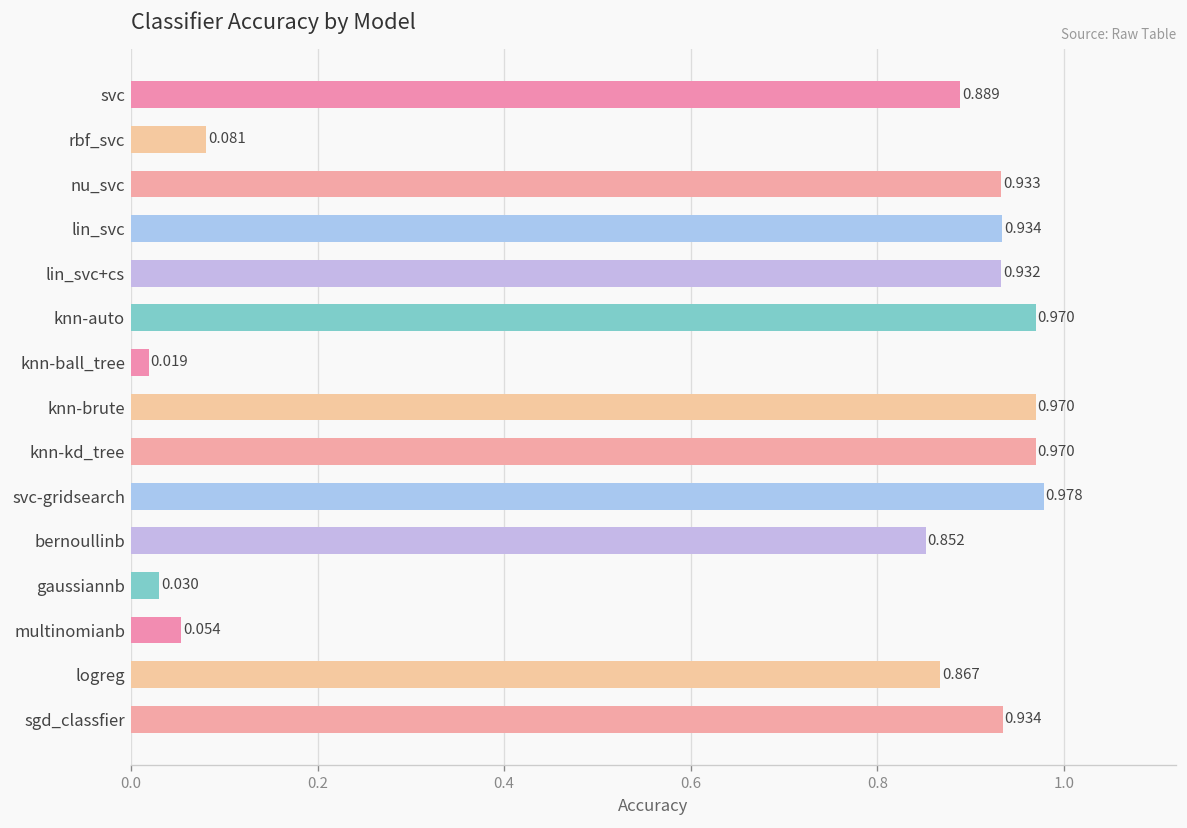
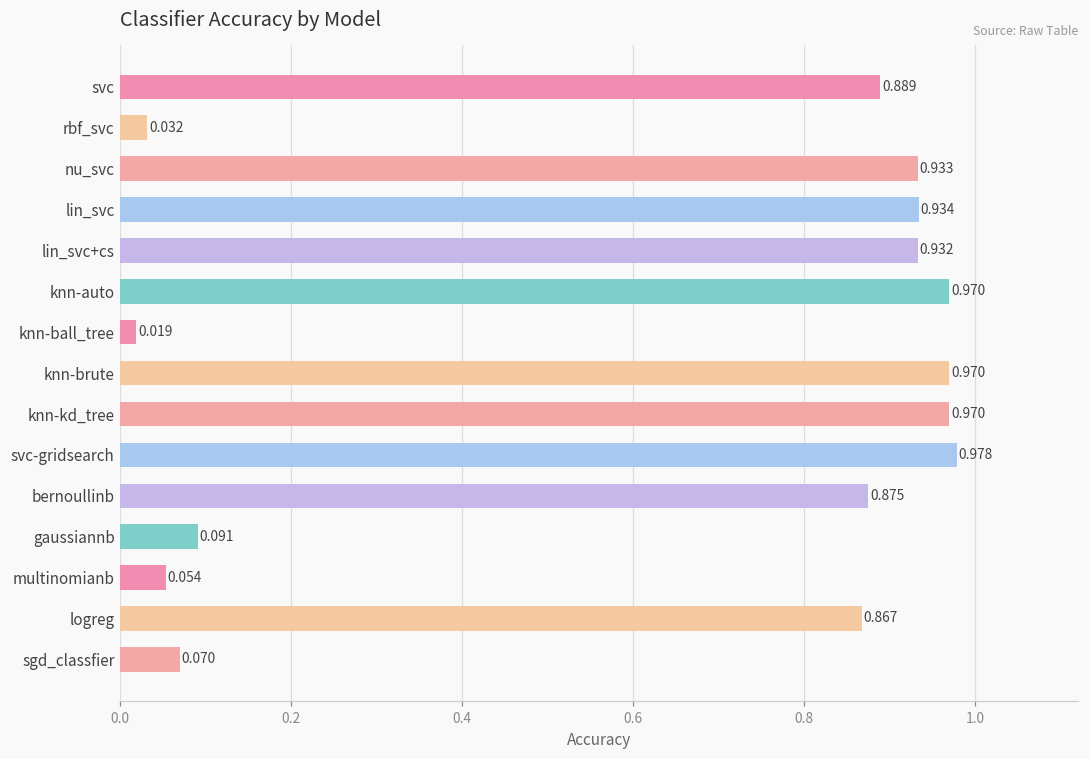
rbf_svc: 0.081 -> 0.032
bernoullinb: 0.852 -> 0.875
gaussiannb: 0.030 -> 0.091
sgd_classfier: 0.934 -> 0.070
